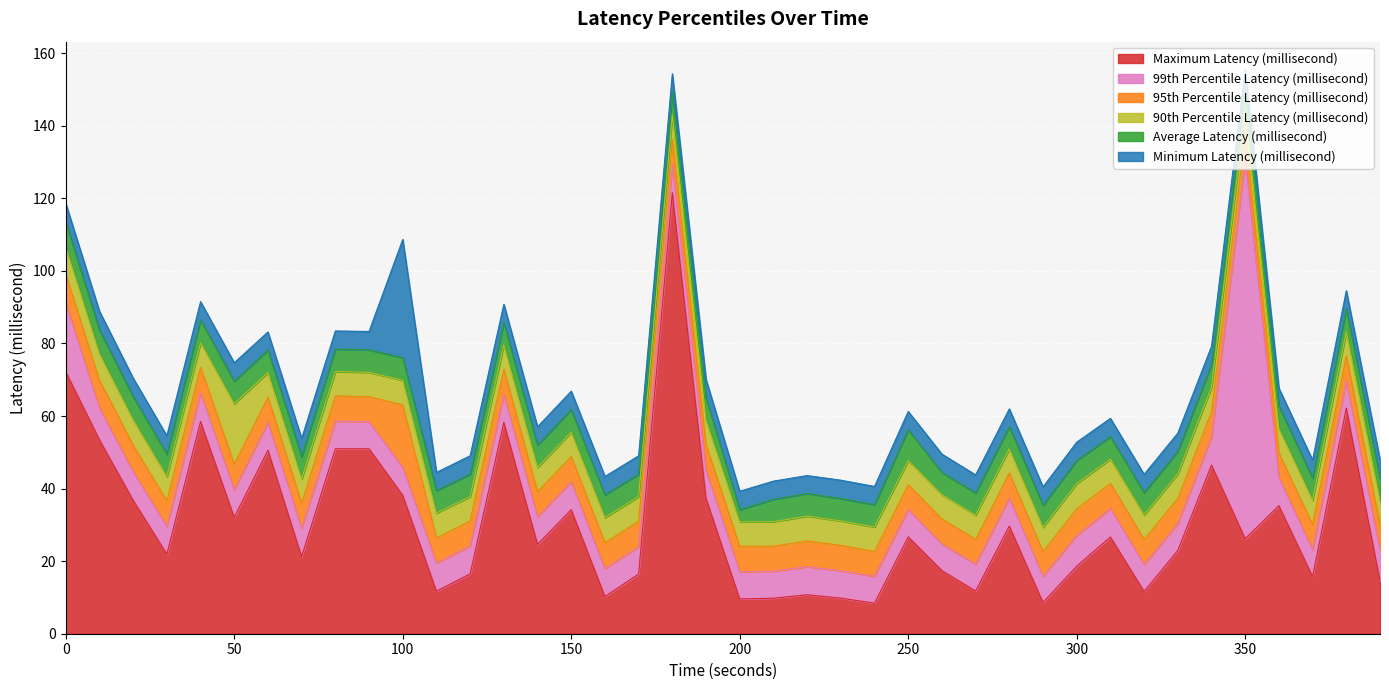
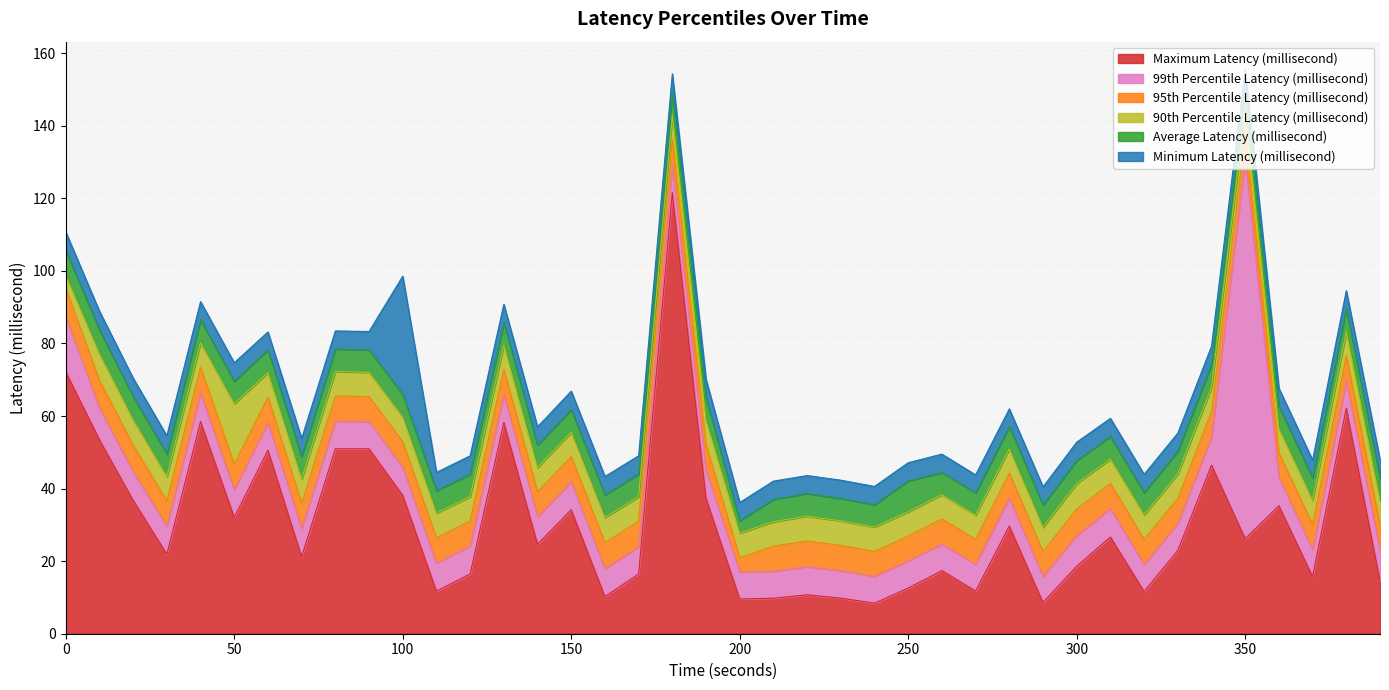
99th Percentile Latency (millisecond), 0: 19 -> 15
90th Percentile Latency (millisecond), 0: 8 -> 4
95th Percentile Latency (millisecond), 100: 17 -> 7
95th Percentile Latency (millisecond), 200: 7 -> 4
Maximum Latency (millisecond), 250: 27 -> 13
